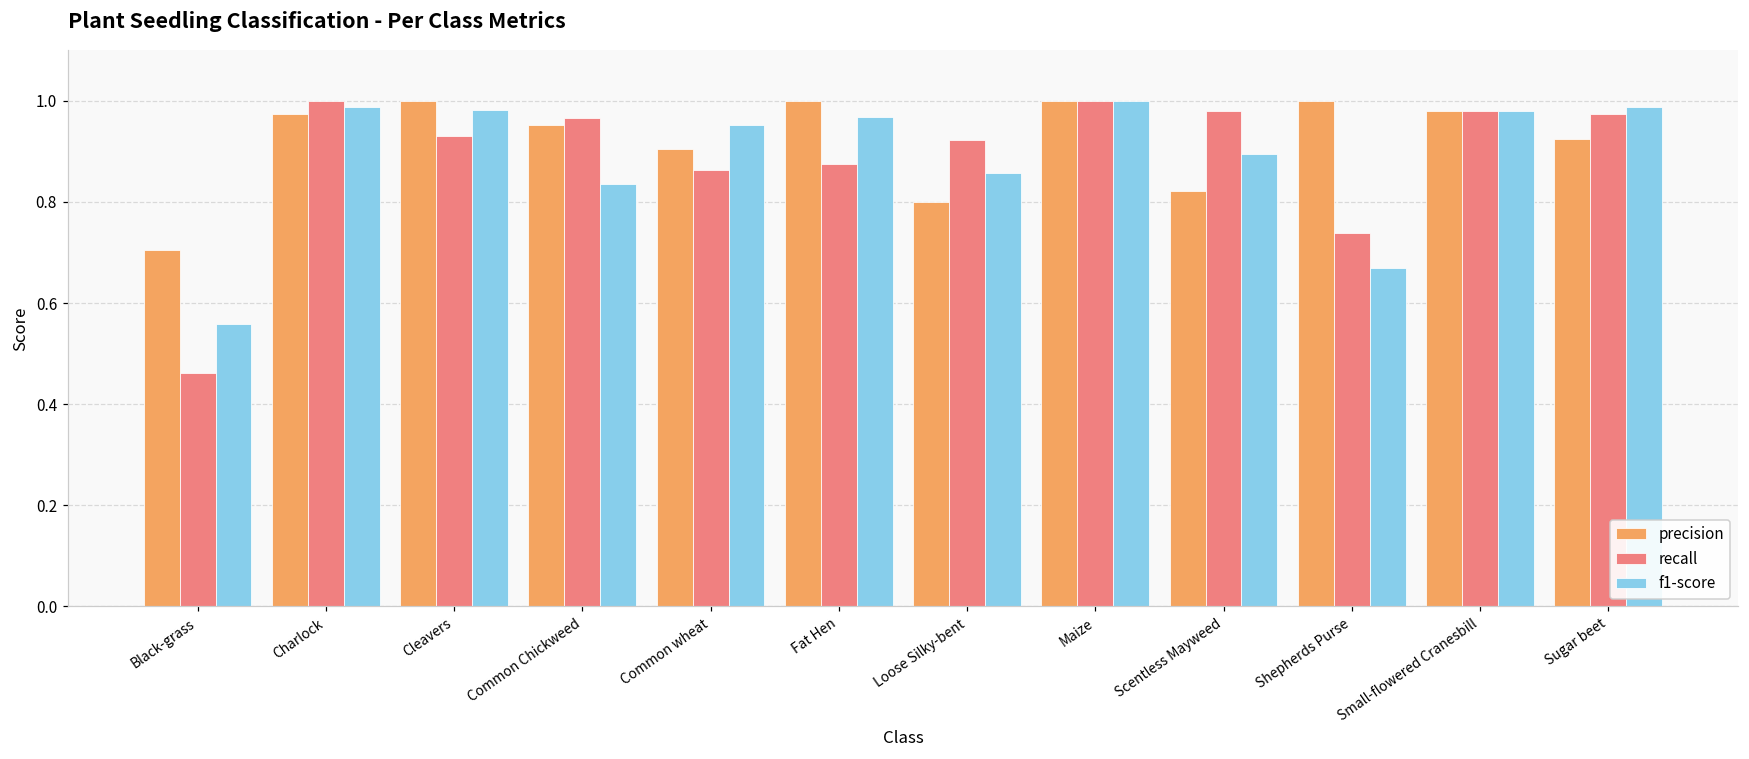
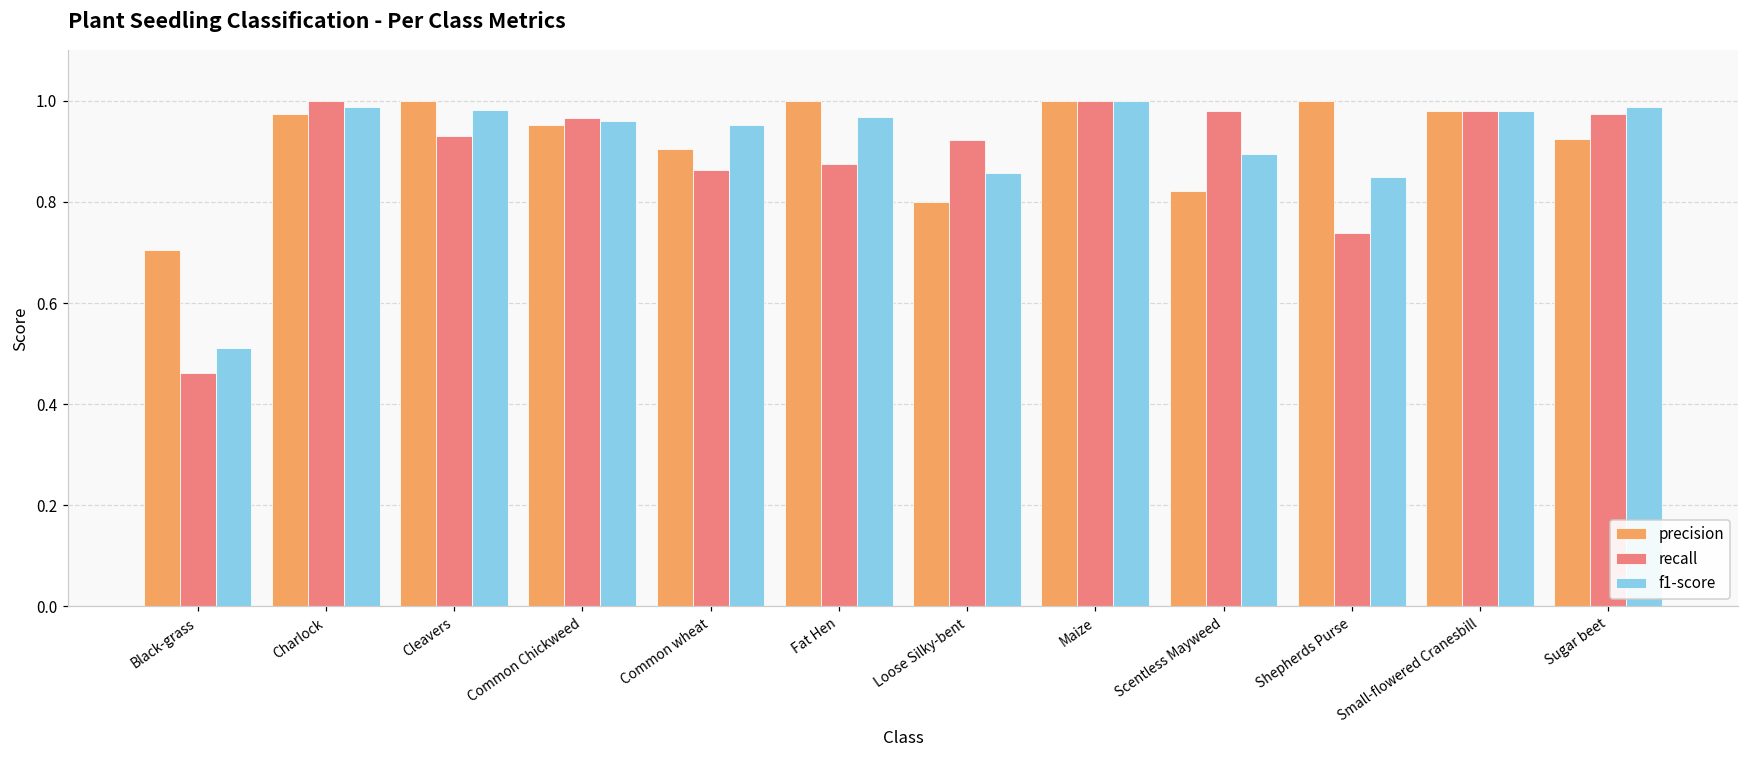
f1-score, Black-grass: 0.56 -> 0.51
f1-score, Common Chickweed: 0.83 -> 0.96
f1-score, Shepherds Purse: 0.67 -> 0.85
